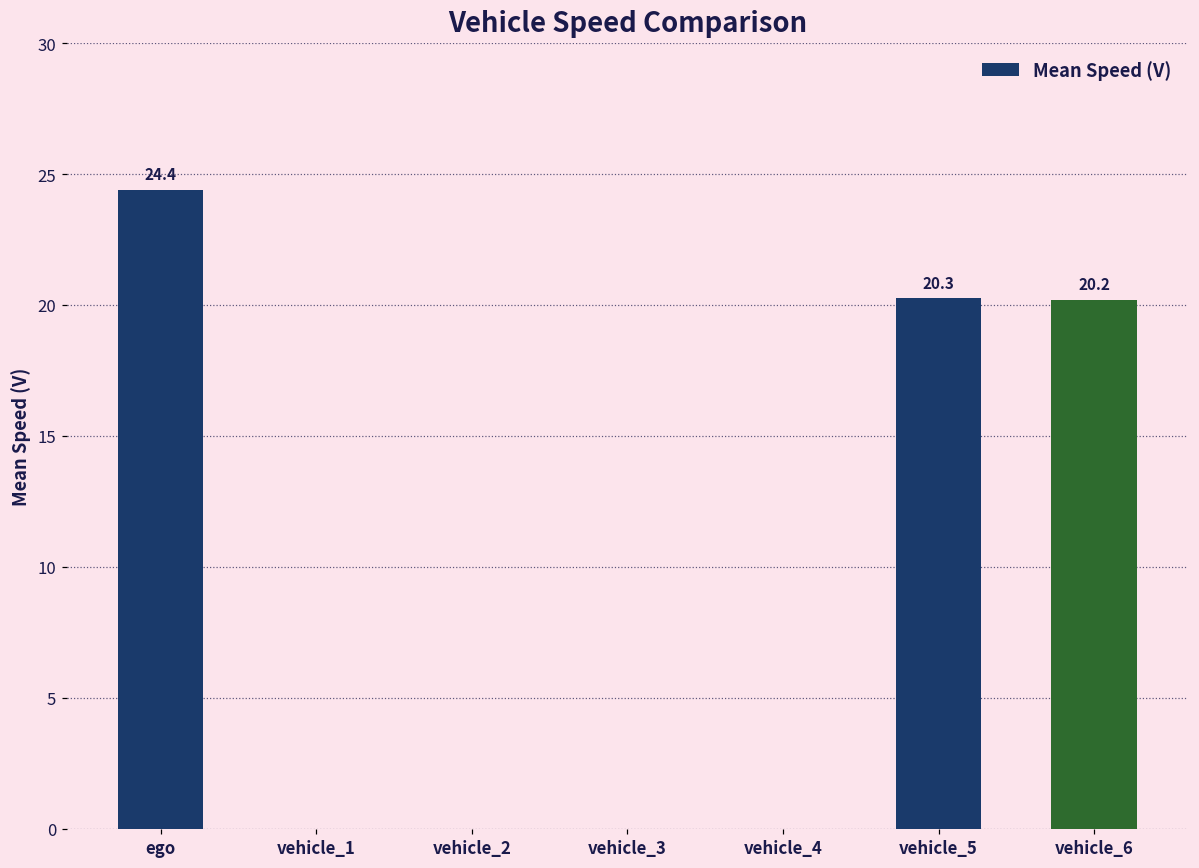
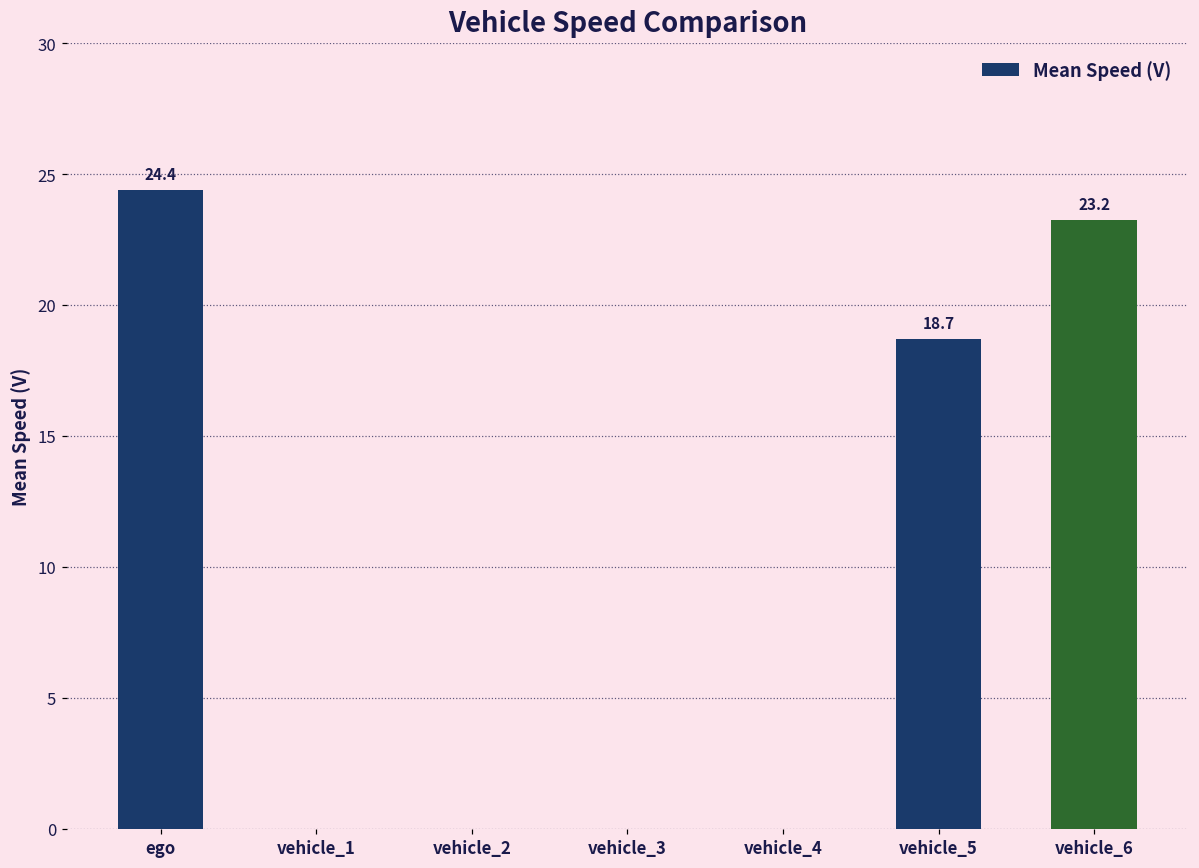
vehicle_5: 20.3 -> 18.7
vehicle_6: 20.2 -> 23.2
